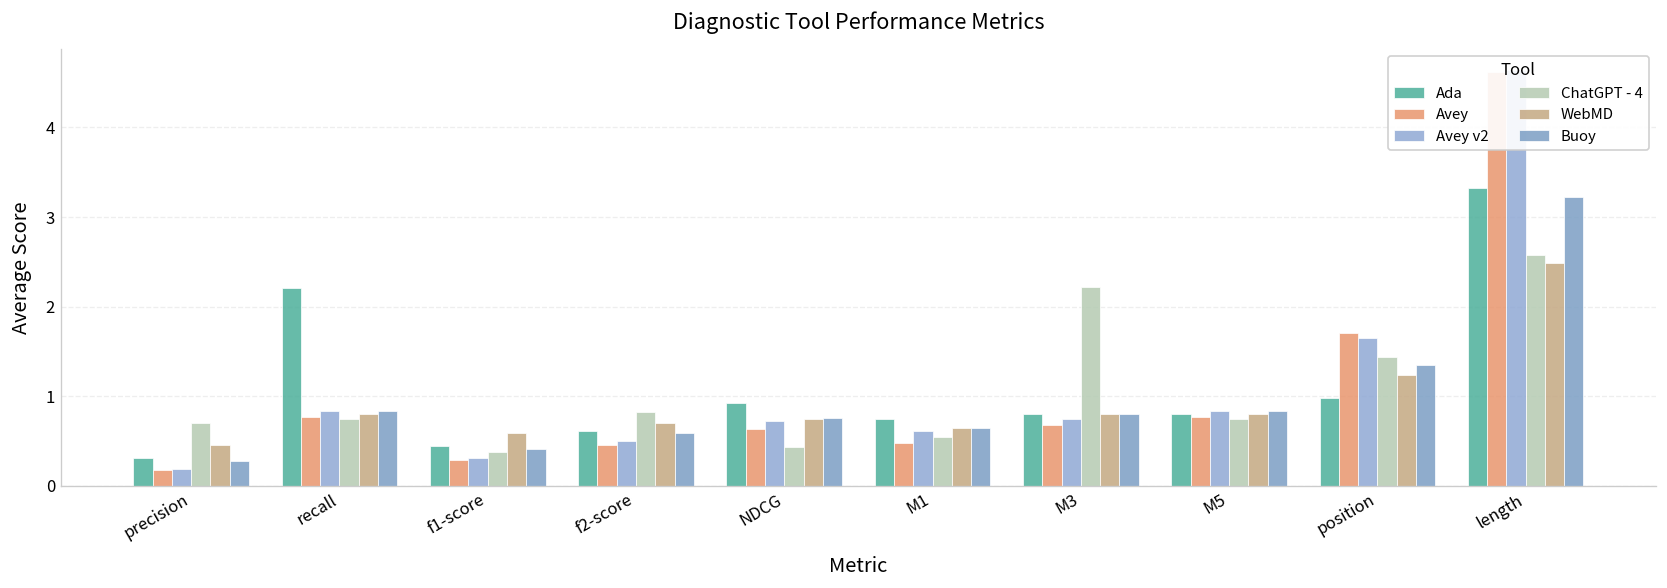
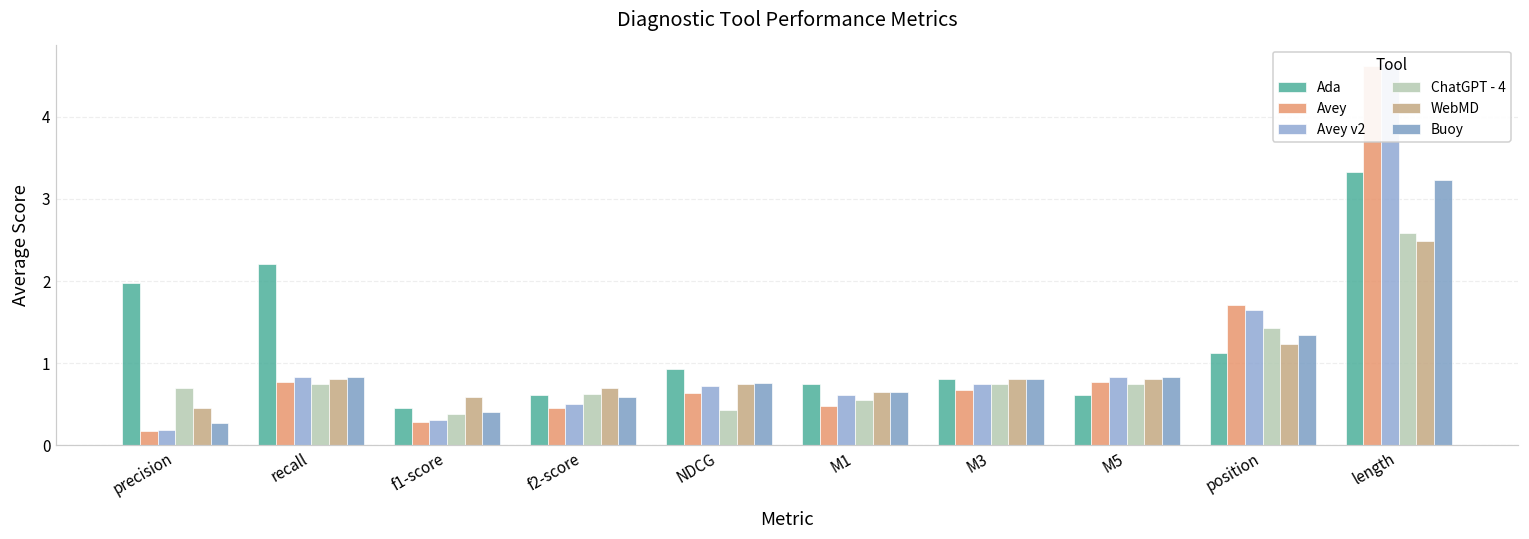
Ada, precision: 0.3 -> 2.0
ChatGPT - 4, f2-score: 0.8 -> 0.6
ChatGPT - 4, M3: 2.2 -> 0.7
Ada, M5: 0.8 -> 0.6
Ada, position: 1.0 -> 1.1
